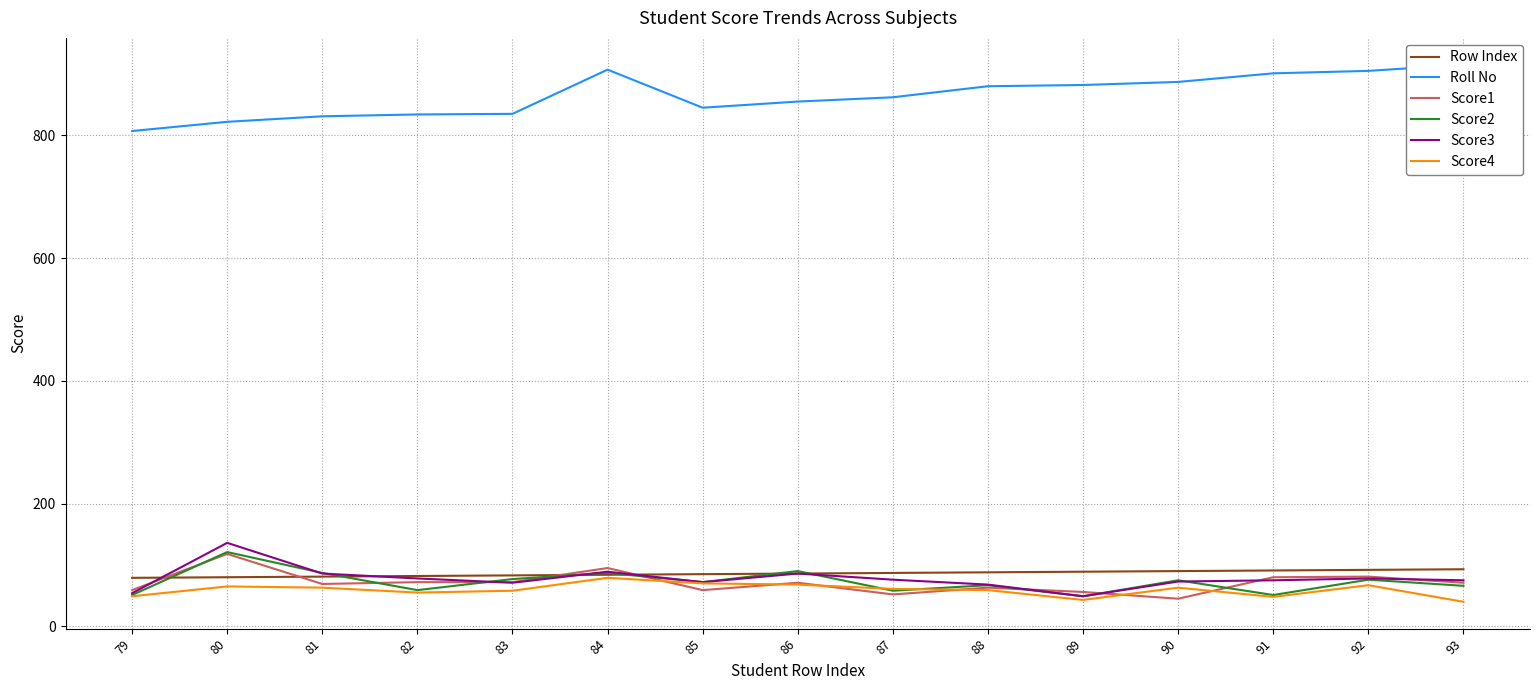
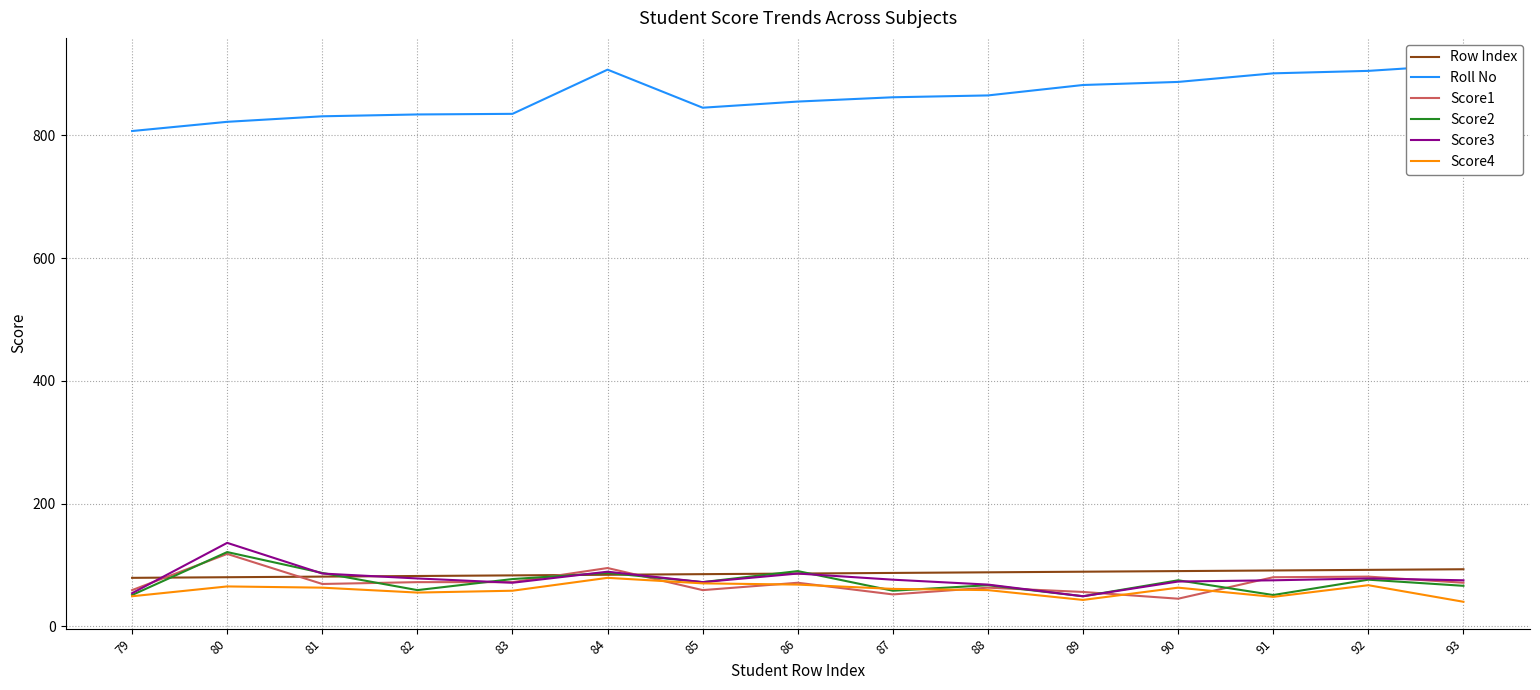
Roll No, 88: 880 -> 870
